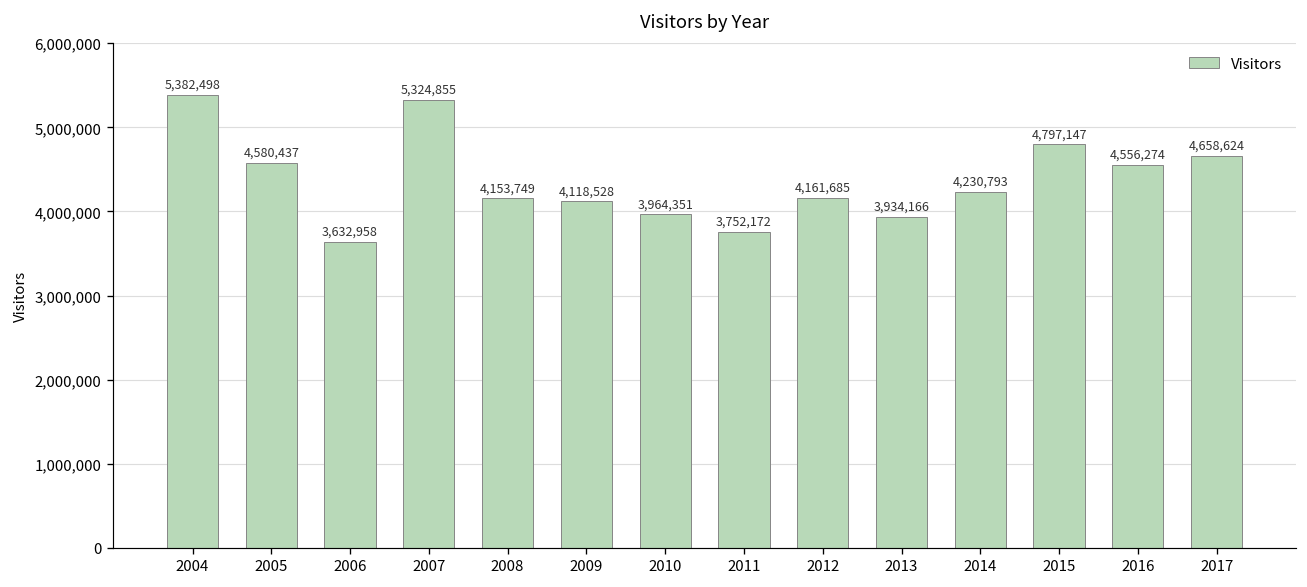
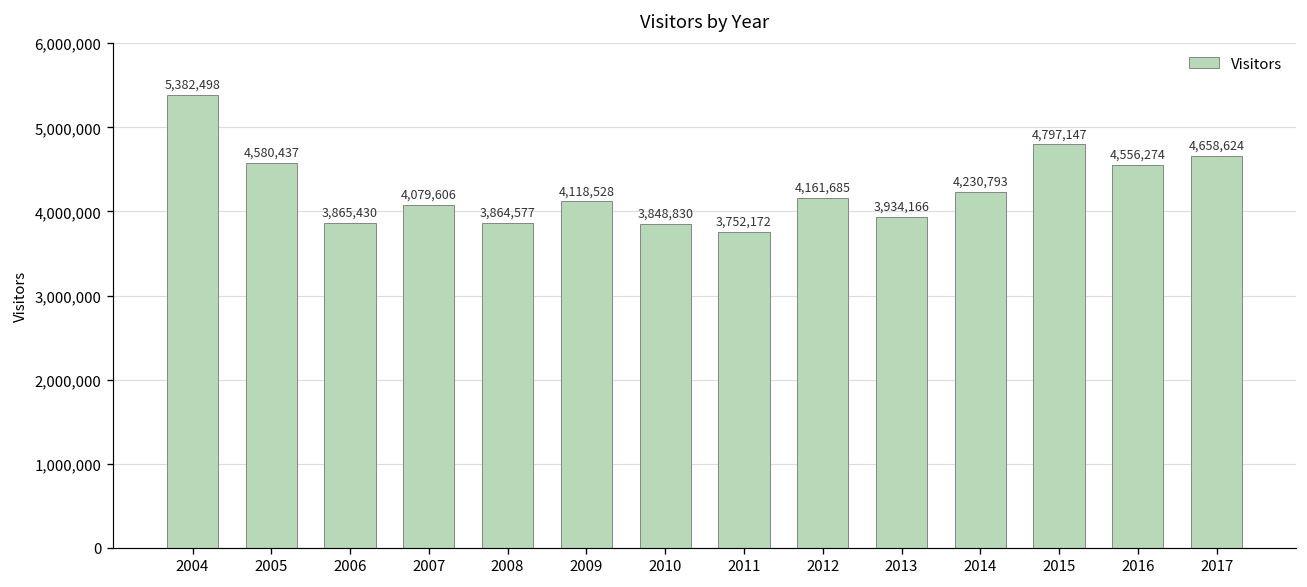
2006: 3,632,958 -> 3,865,430
2007: 5,324,855 -> 4,079,606
2008: 4,153,749 -> 3,864,577
2010: 3,964,351 -> 3,848,830
